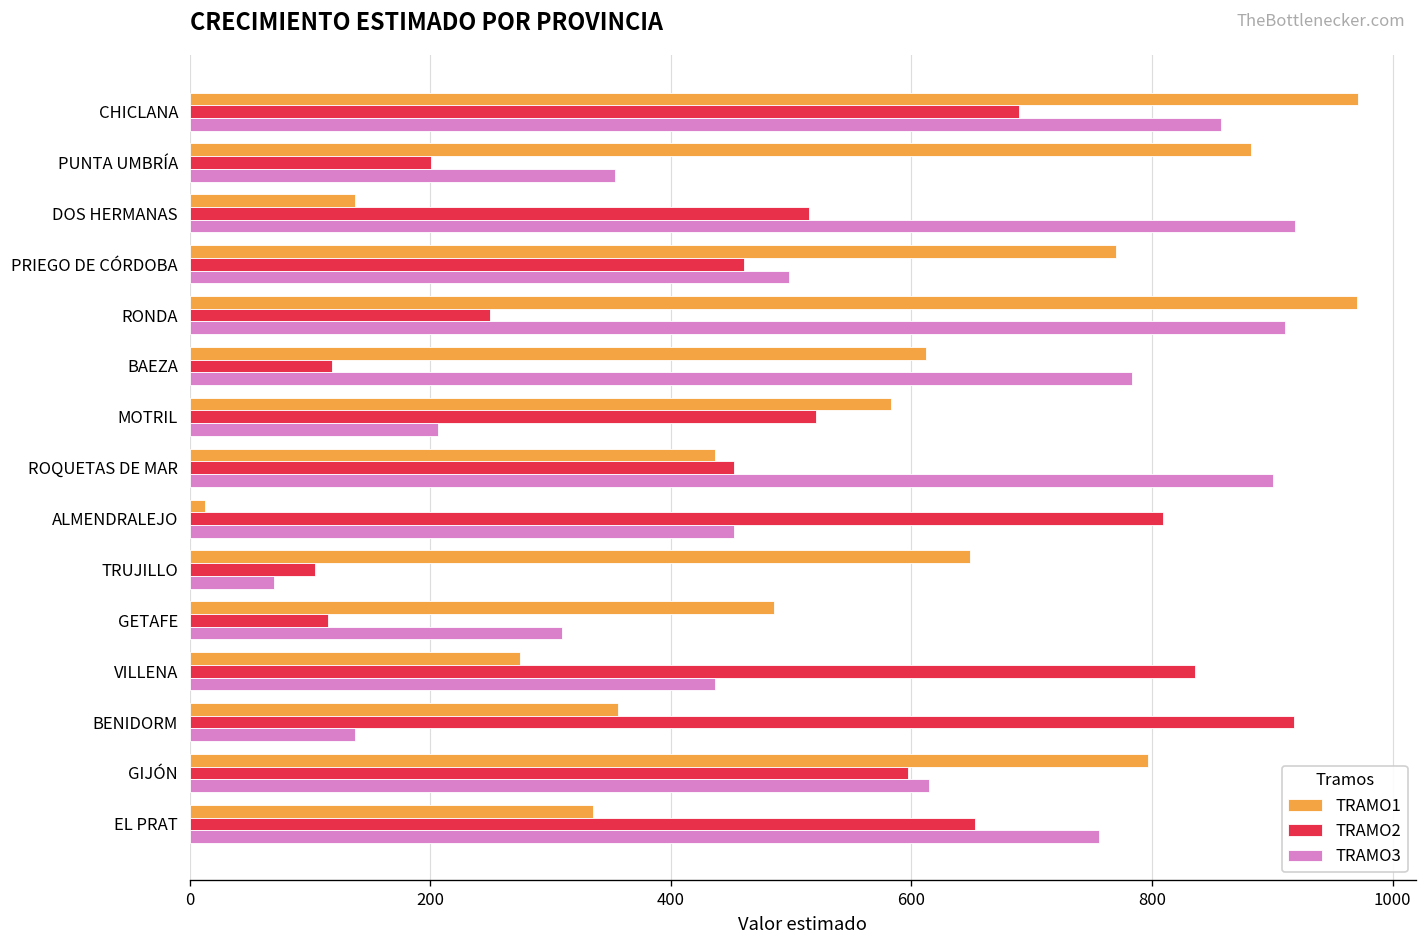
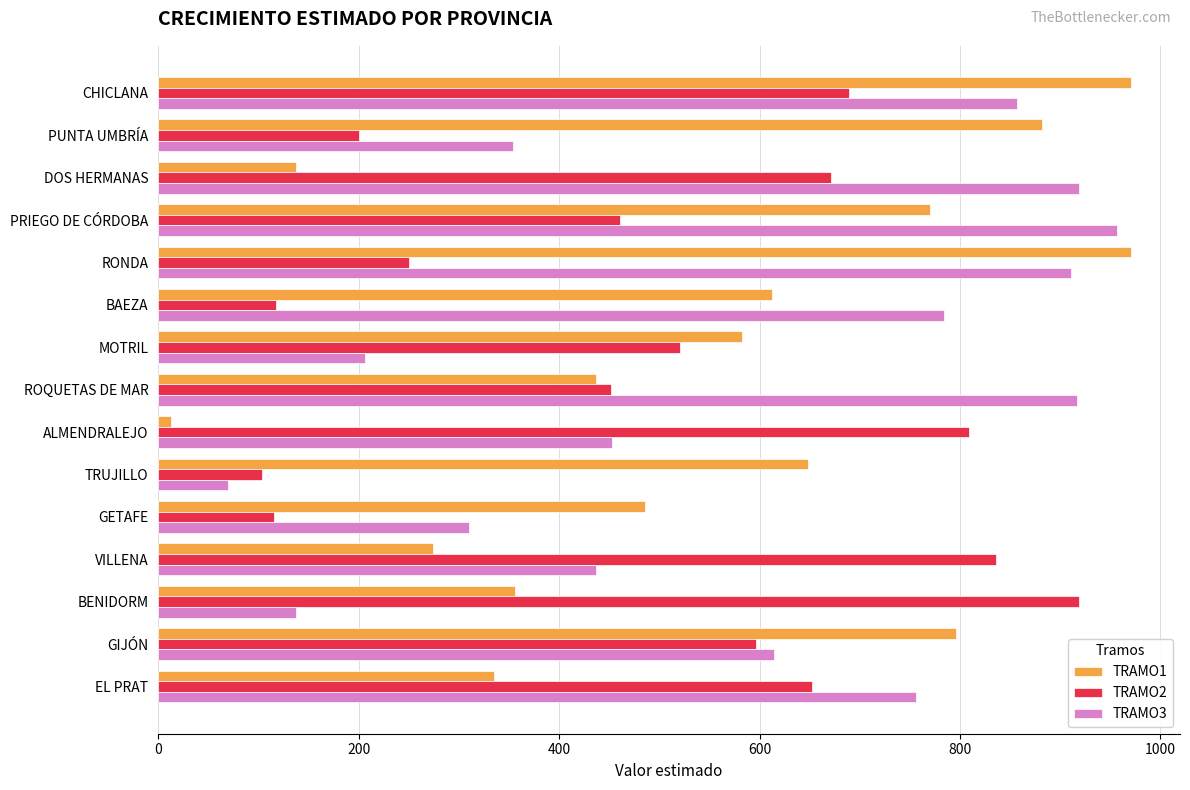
TRAMO2, DOS HERMANAS: 515 -> 671
TRAMO3, PRIEGO DE CÓRDOBA: 498 -> 956
TRAMO3, ROQUETAS DE MAR: 901 -> 916
